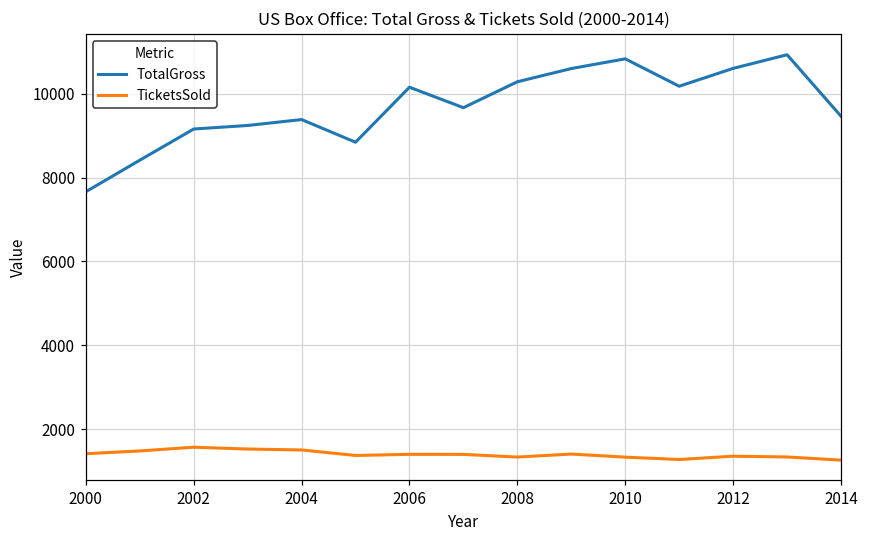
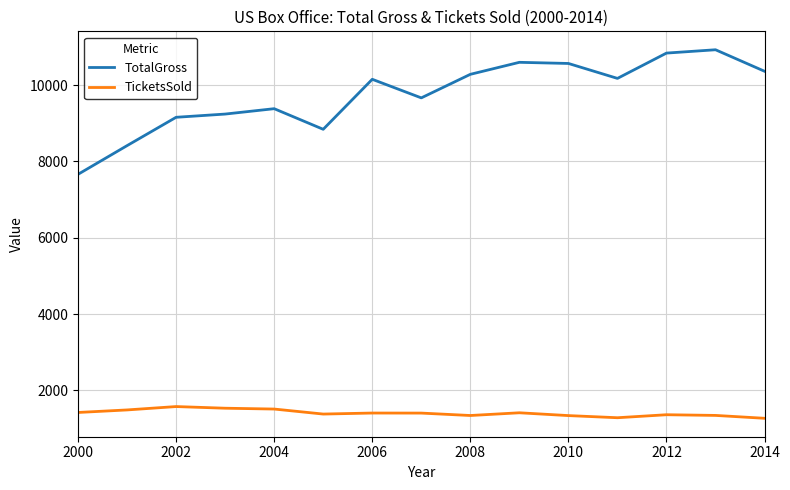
TotalGross, 2010: 10800 -> 10600
TotalGross, 2012: 10600 -> 10800
TotalGross, 2014: 9500 -> 10400
